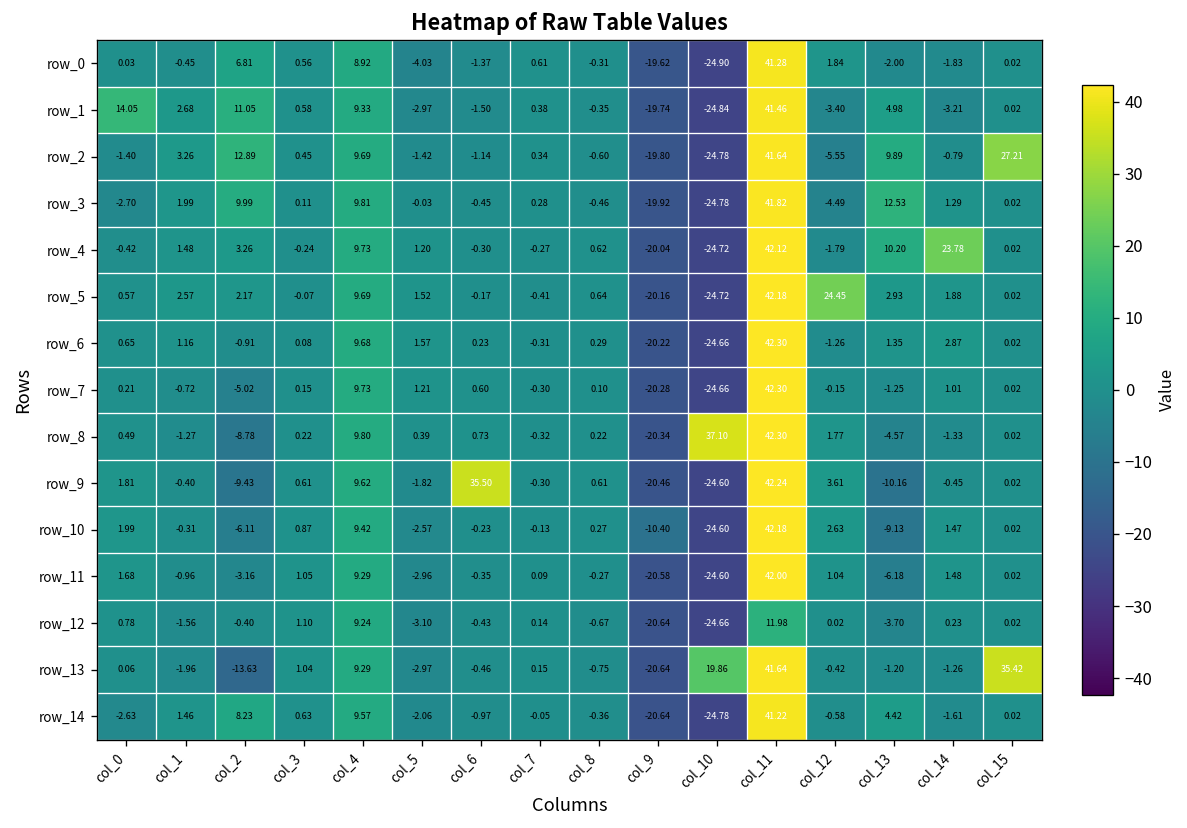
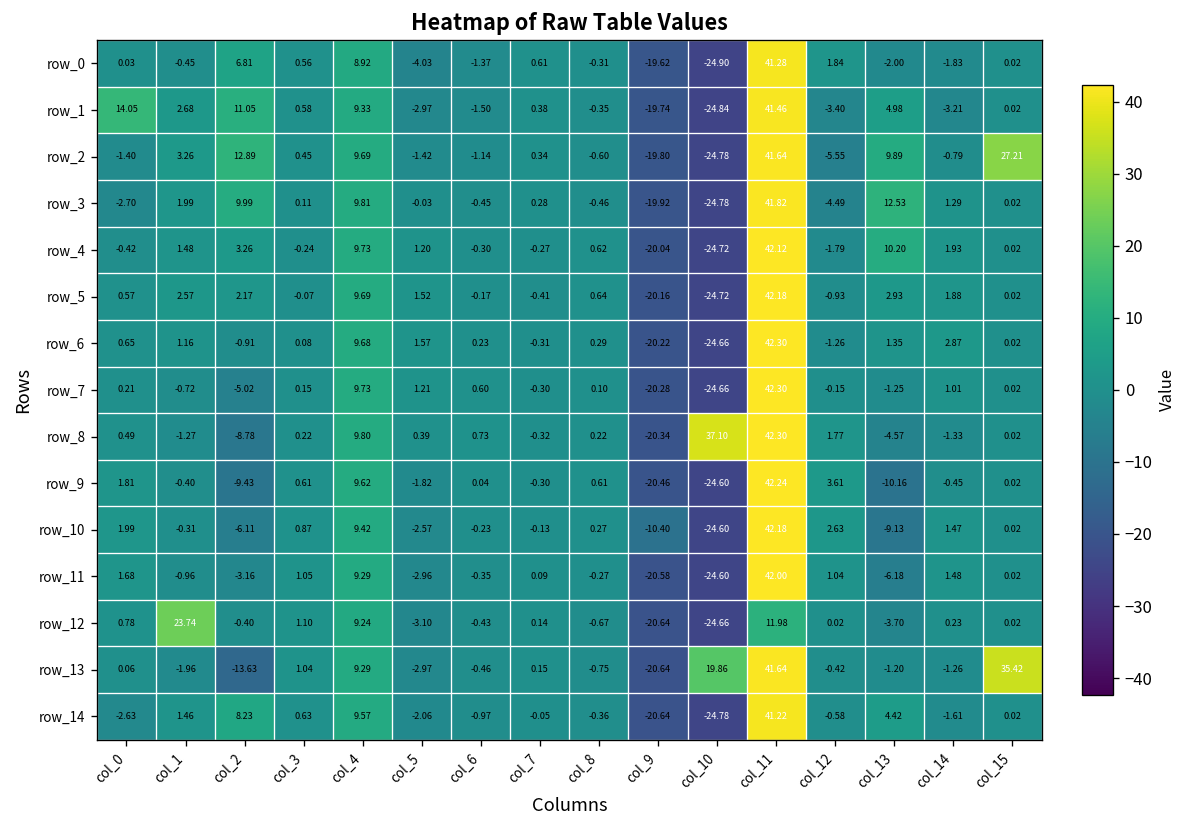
row_4, col_14: 23.78 -> 1.93
row_5, col_12: 24.45 -> -0.93
row_9, col_6: 35.50 -> 0.04
row_12, col_1: -1.56 -> 23.74
